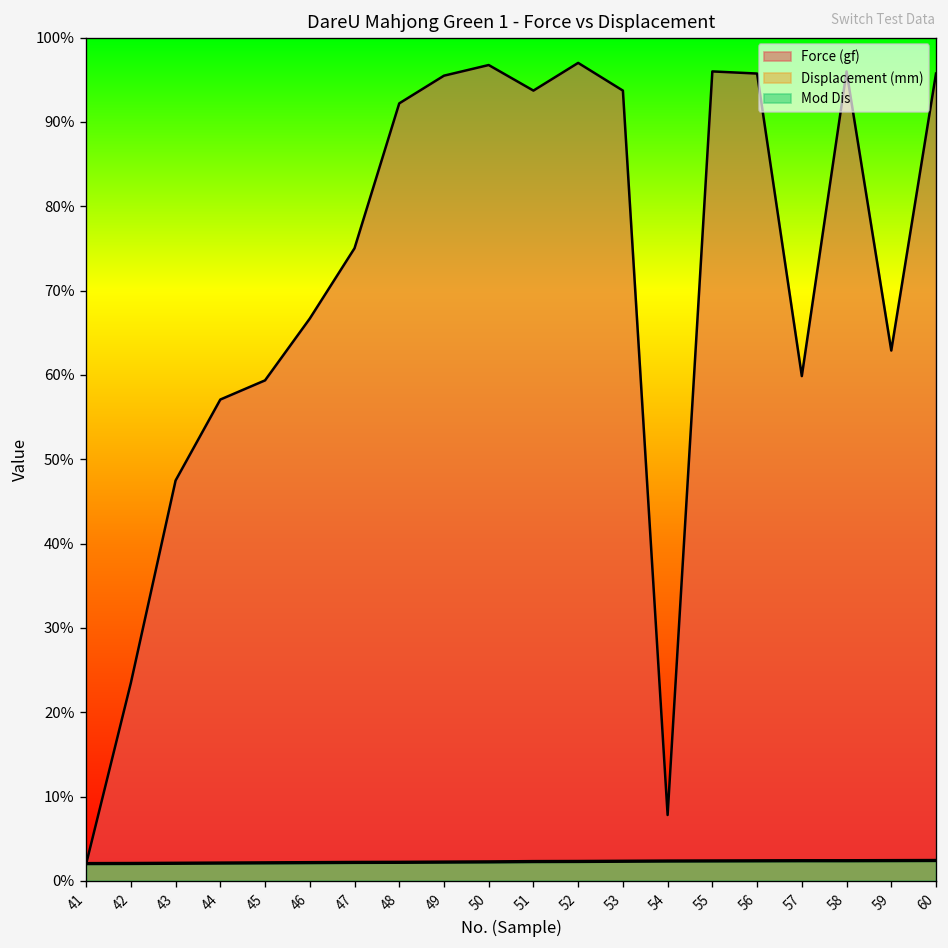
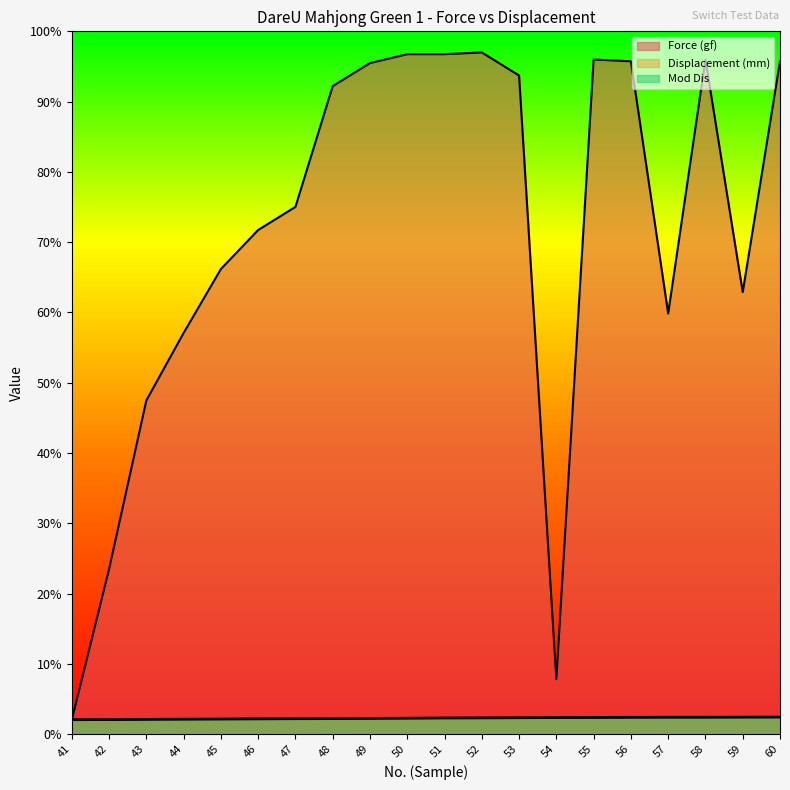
Force (gf), 45: 59% -> 66%
Force (gf), 46: 67% -> 72%
Force (gf), 51: 94% -> 97%
